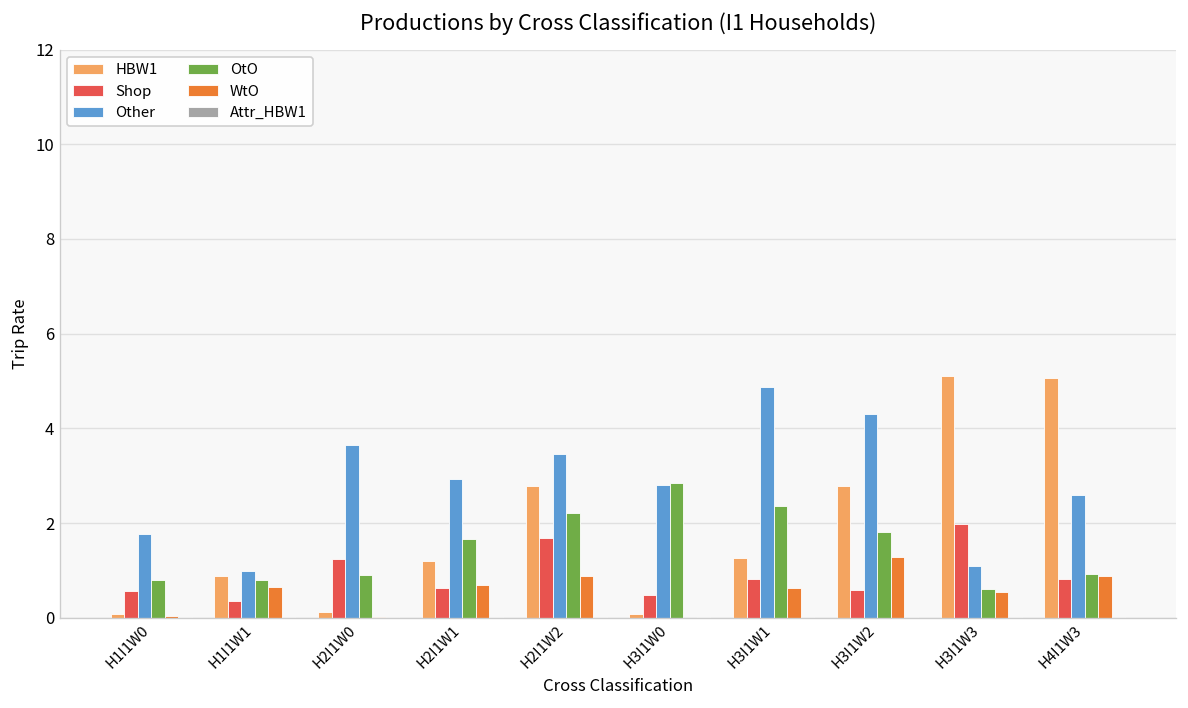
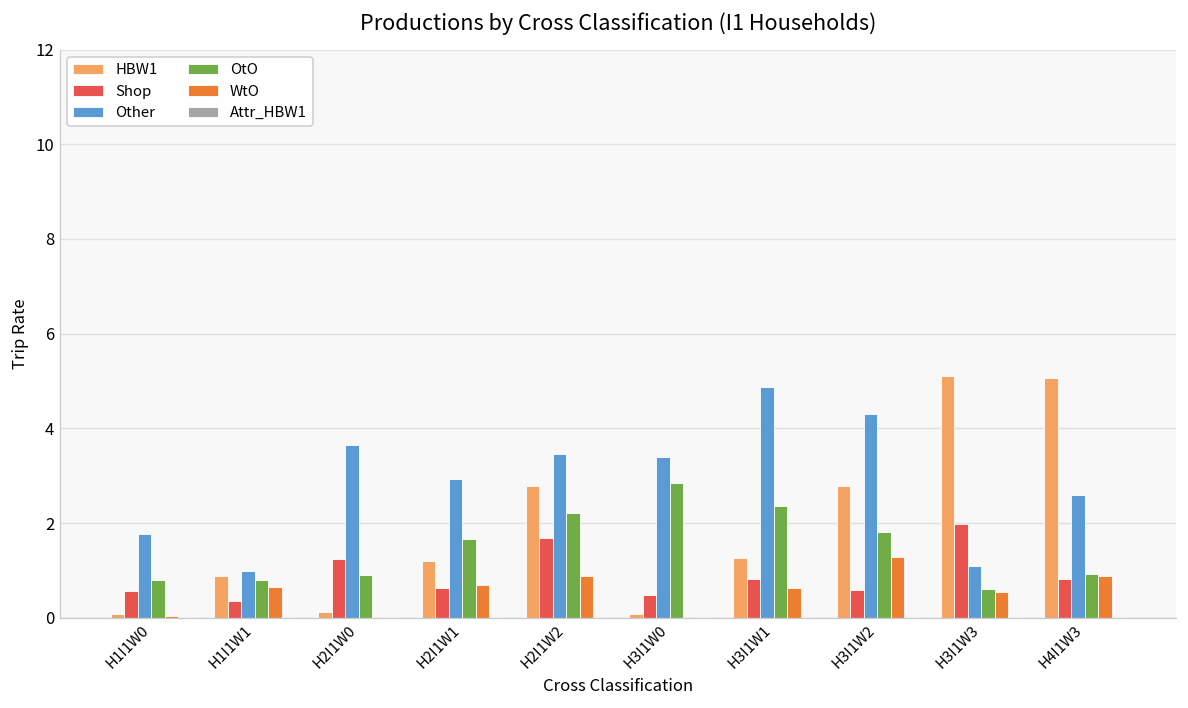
Other, H3I1W0: 2.8 -> 3.4
